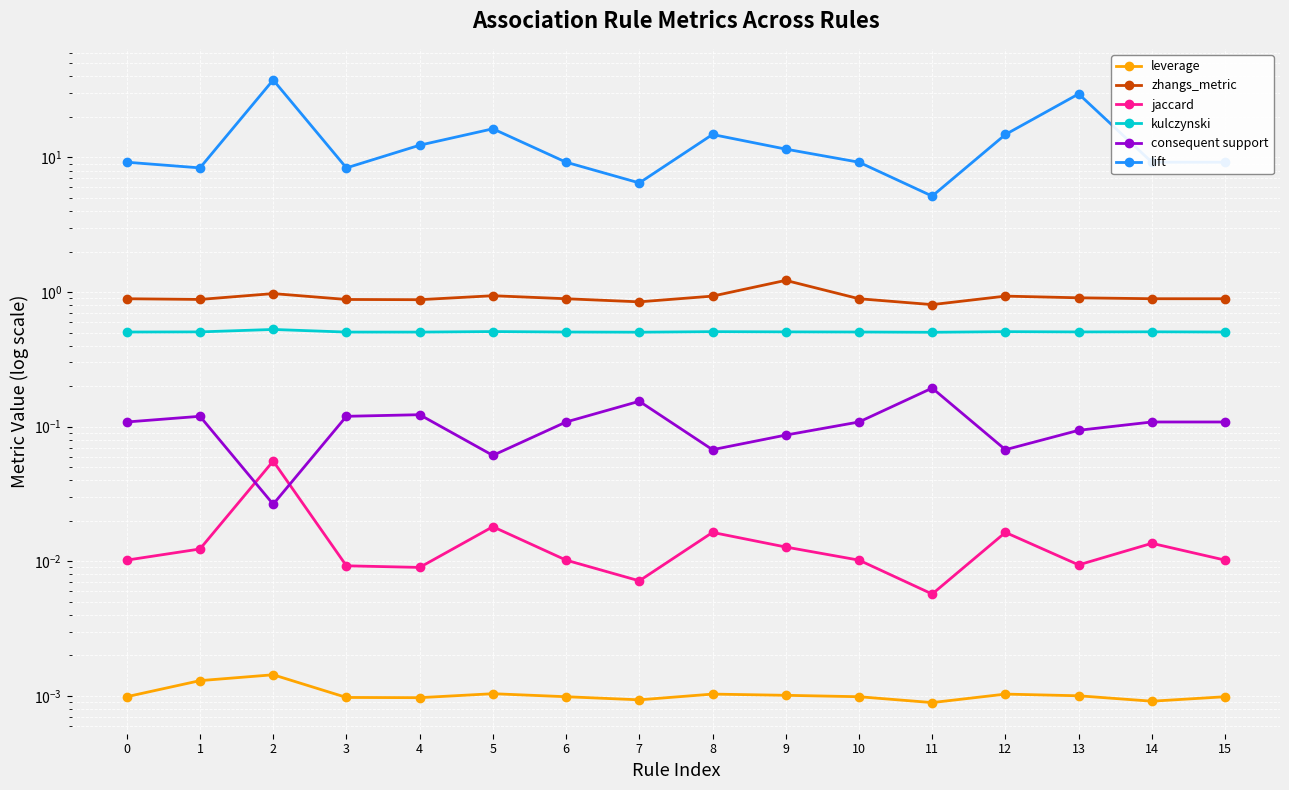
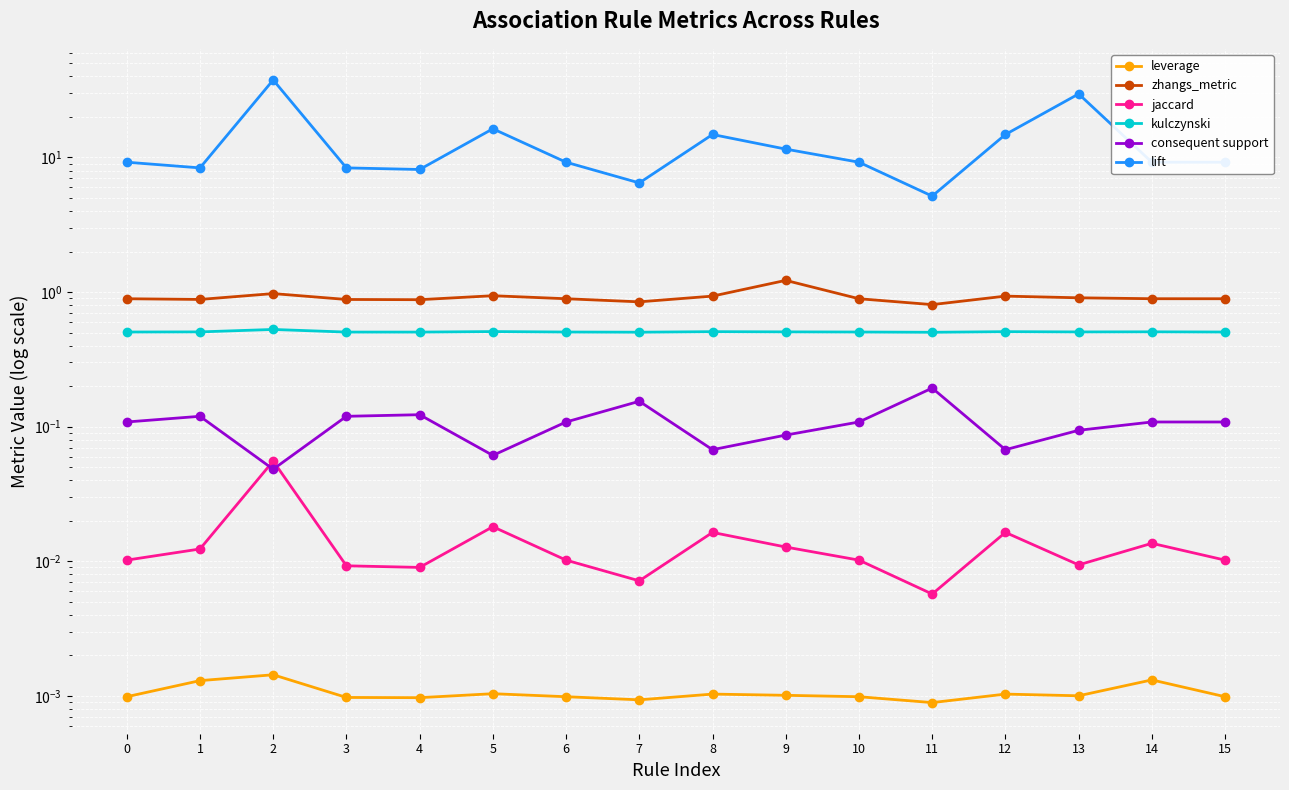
consequent support, 2: 0.027 -> 0.048
lift, 4: 12 -> 8
leverage, 14: 0.0009 -> 0.0013
